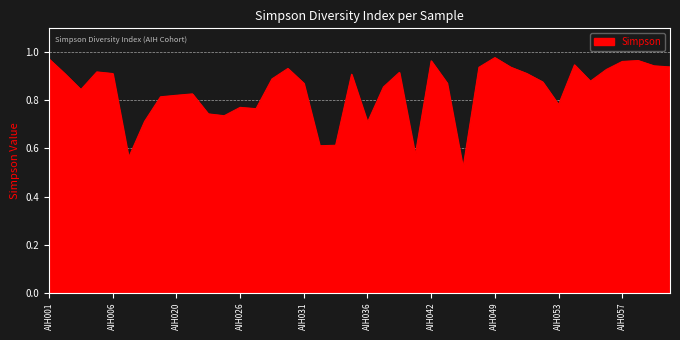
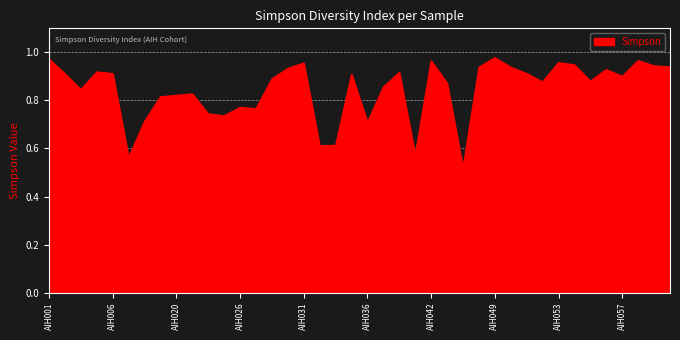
AIH031: 0.87 -> 0.96
AIH053: 0.78 -> 0.96
AIH057: 0.96 -> 0.90
